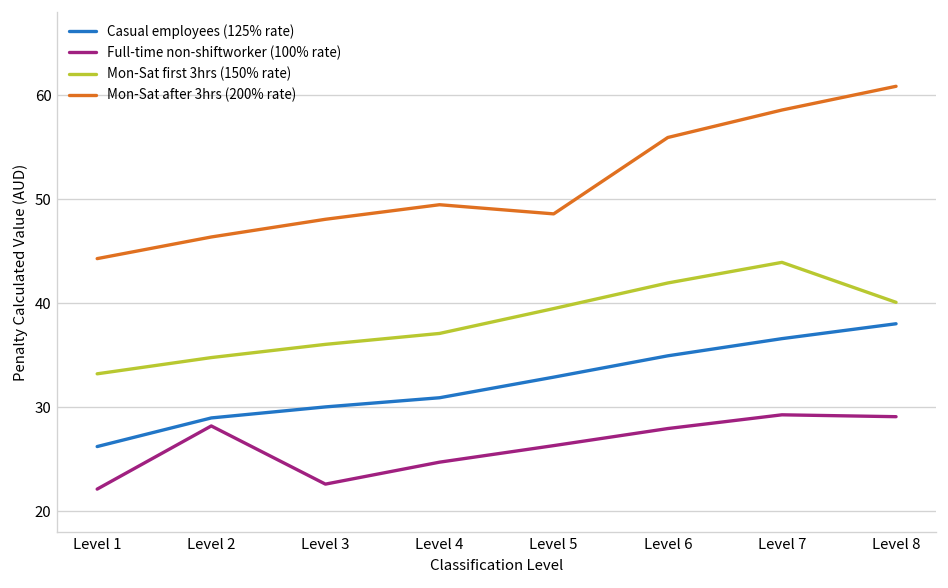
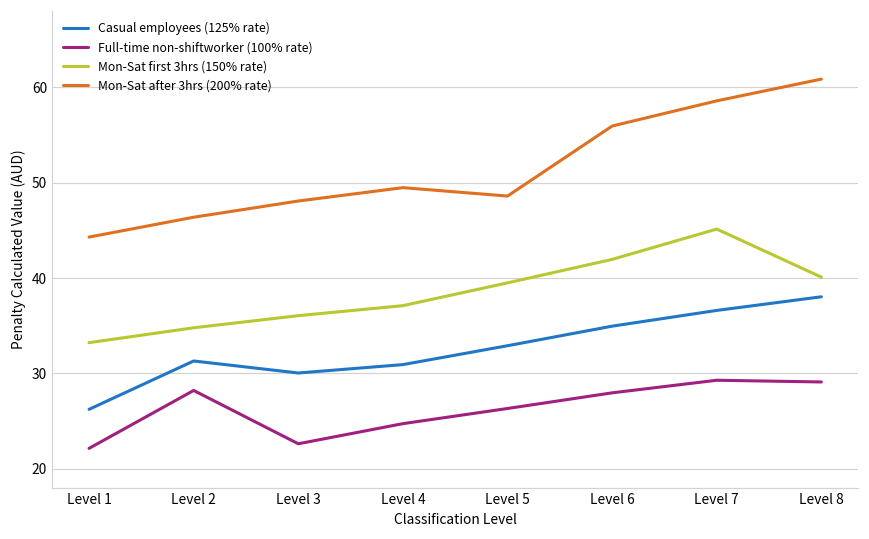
Casual employees (125% rate), Level 2: 29 -> 31
Mon-Sat first 3hrs (150% rate), Level 7: 44 -> 45
